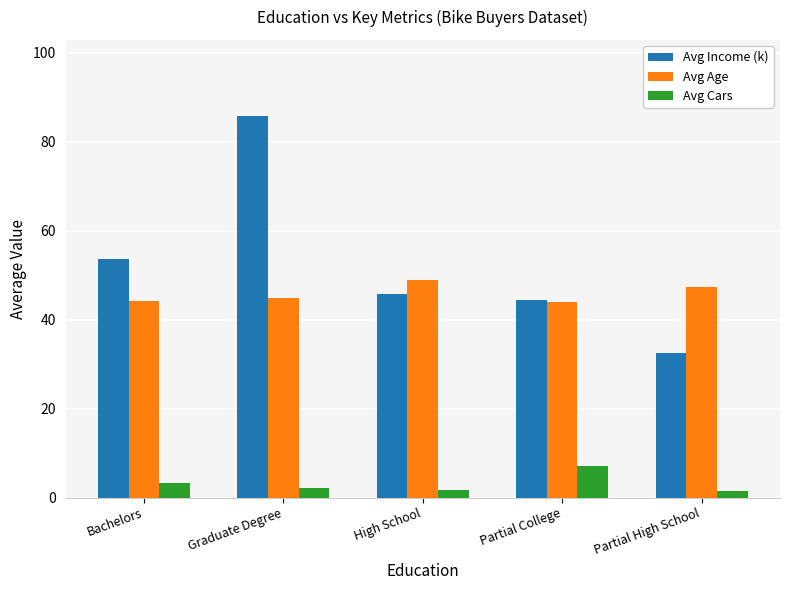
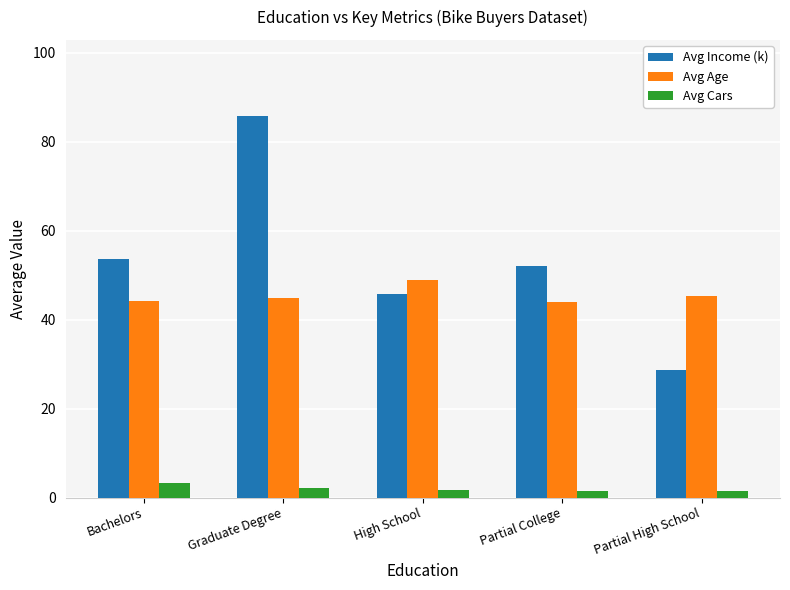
Avg Income (k), Partial College: 44 -> 52
Avg Cars, Partial College: 7 -> 1
Avg Income (k), Partial High School: 33 -> 29
Avg Age, Partial High School: 47 -> 45
